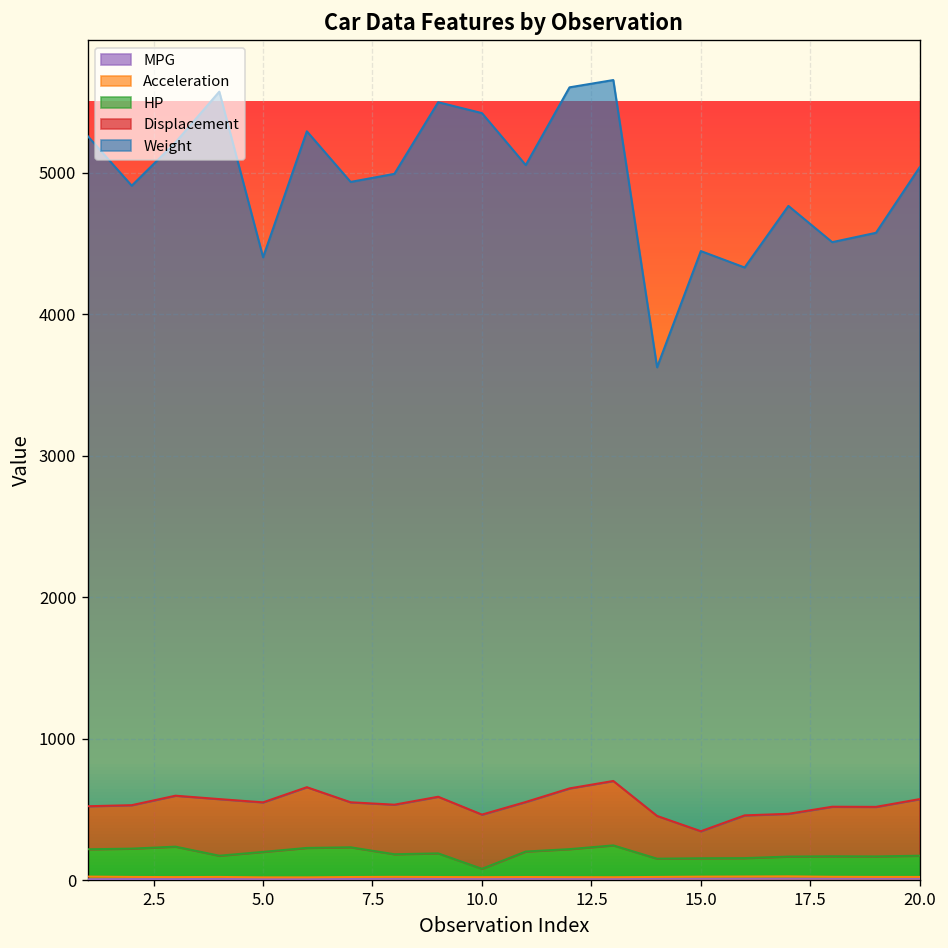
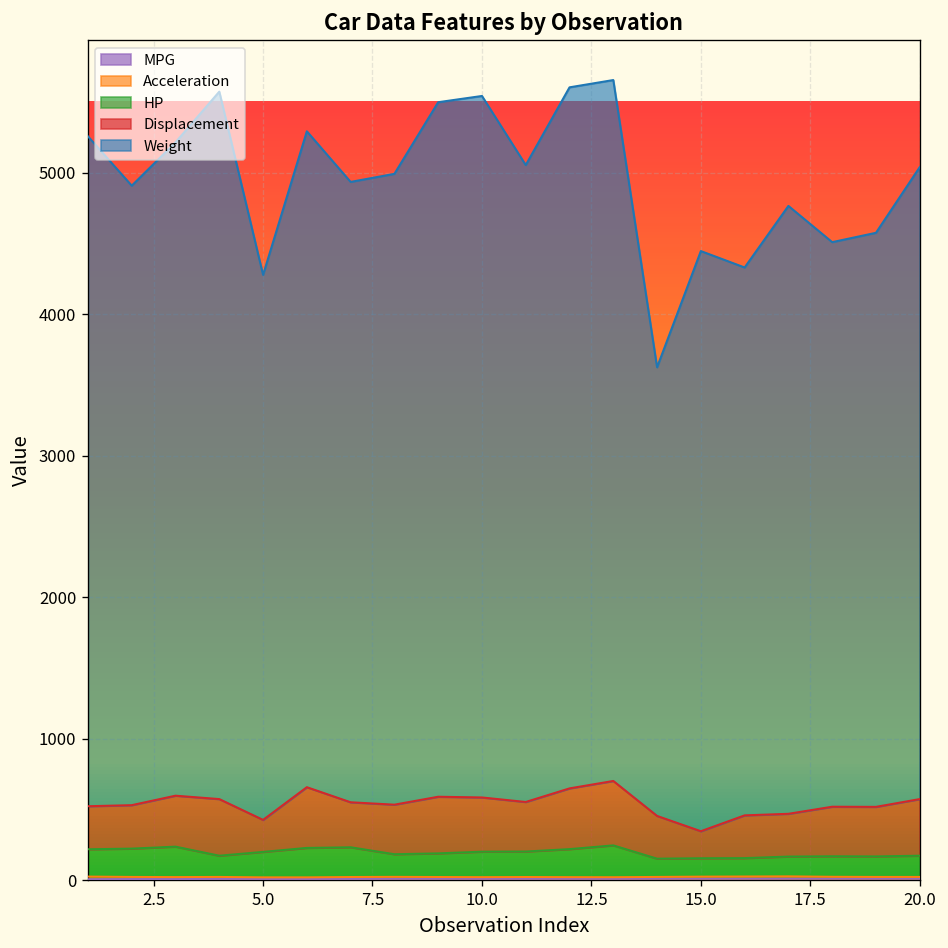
Displacement, 5.0: 350 -> 230
HP, 10.0: 60 -> 180
